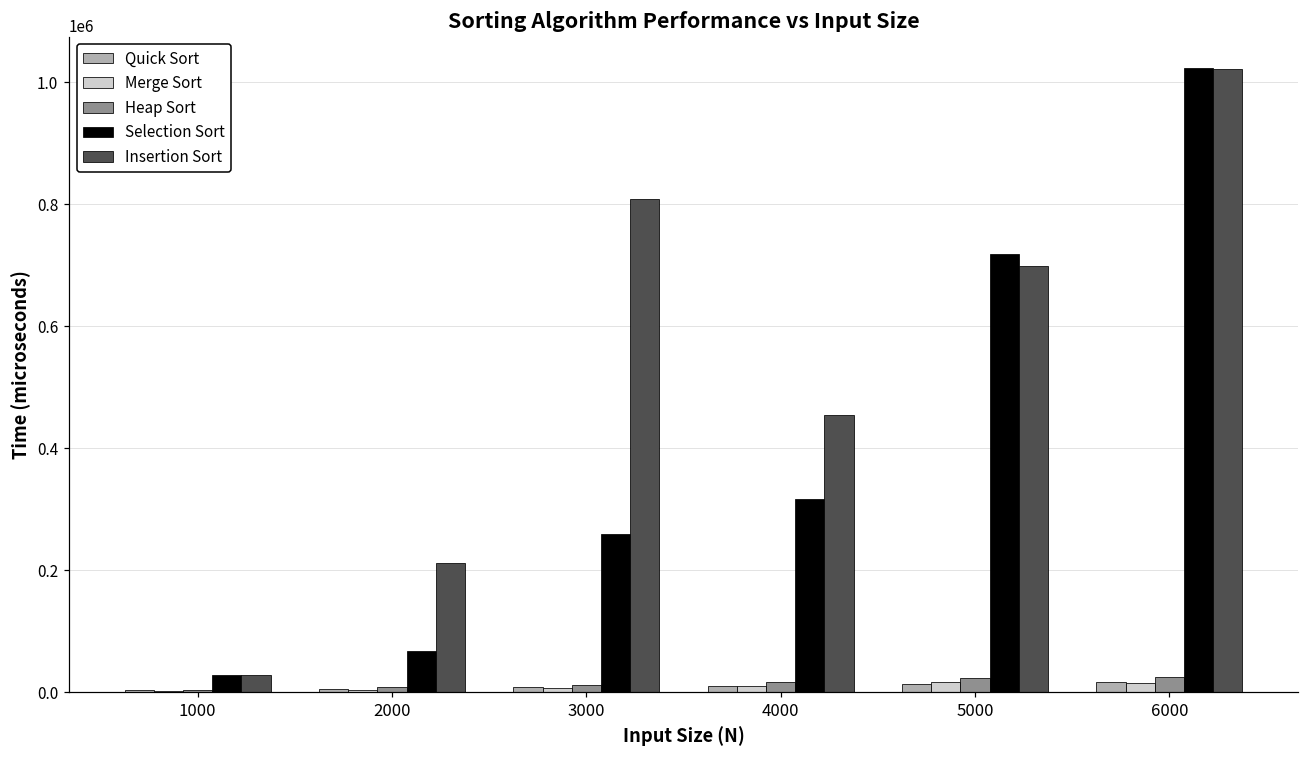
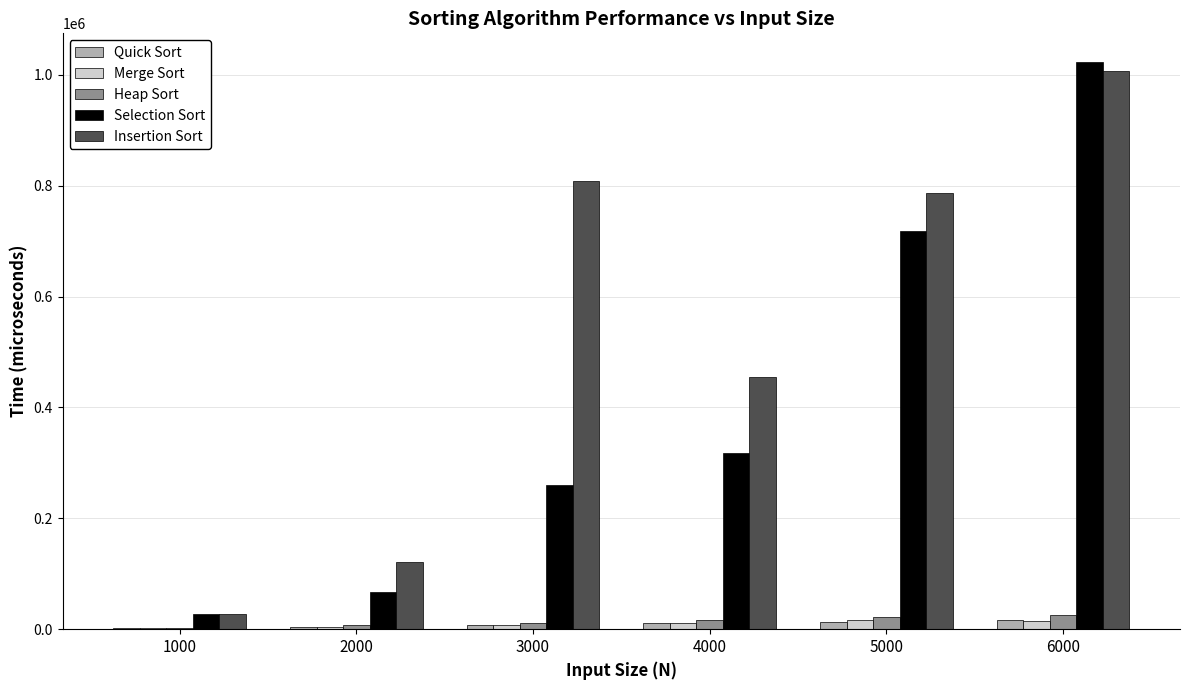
Insertion Sort, 2000: 210000 -> 120000
Insertion Sort, 5000: 700000 -> 790000
Insertion Sort, 6000: 1020000 -> 1010000
